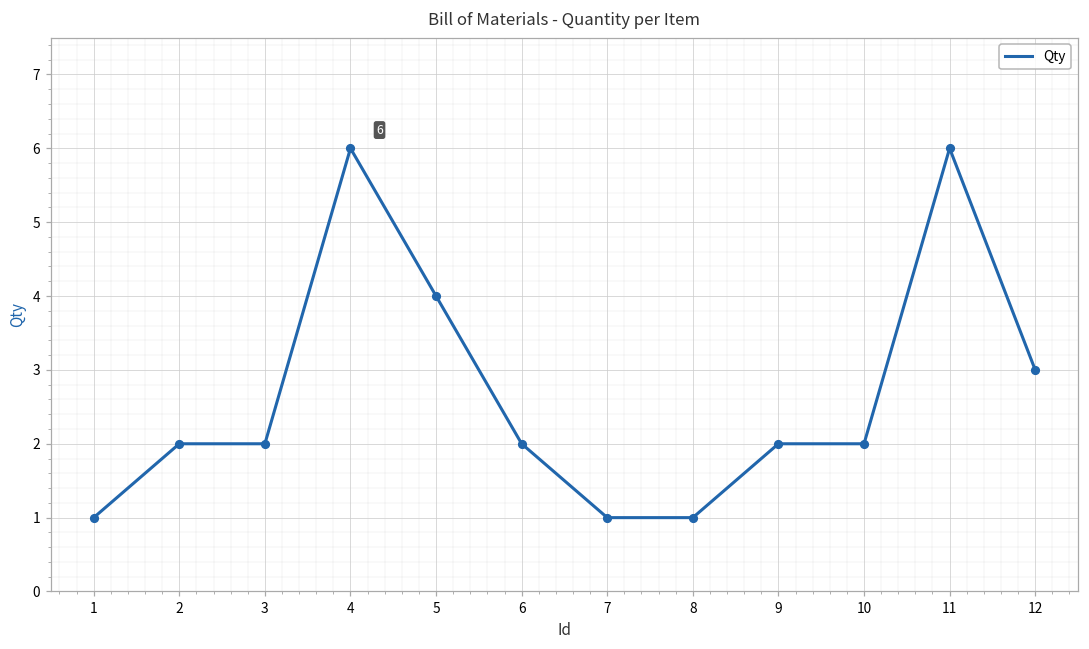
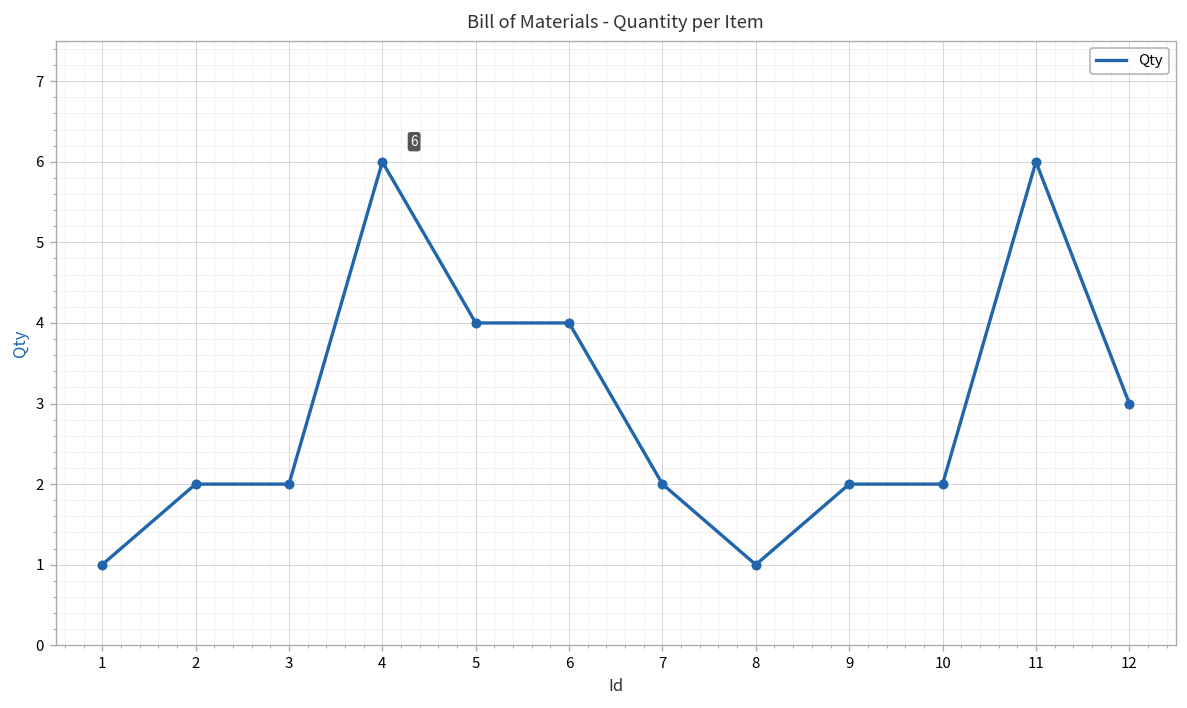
6: 2 -> 4
7: 1 -> 2
